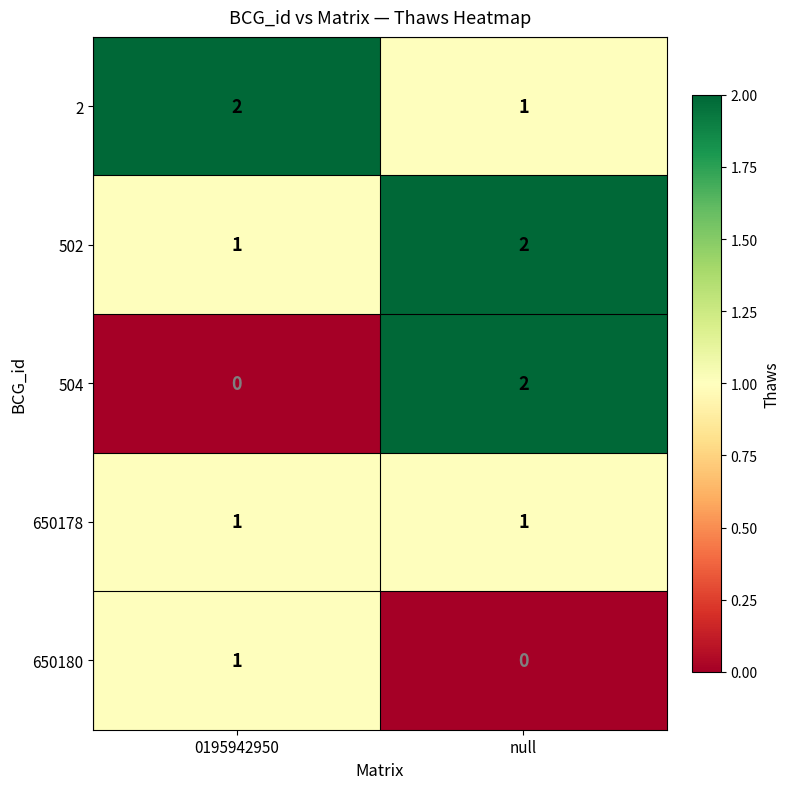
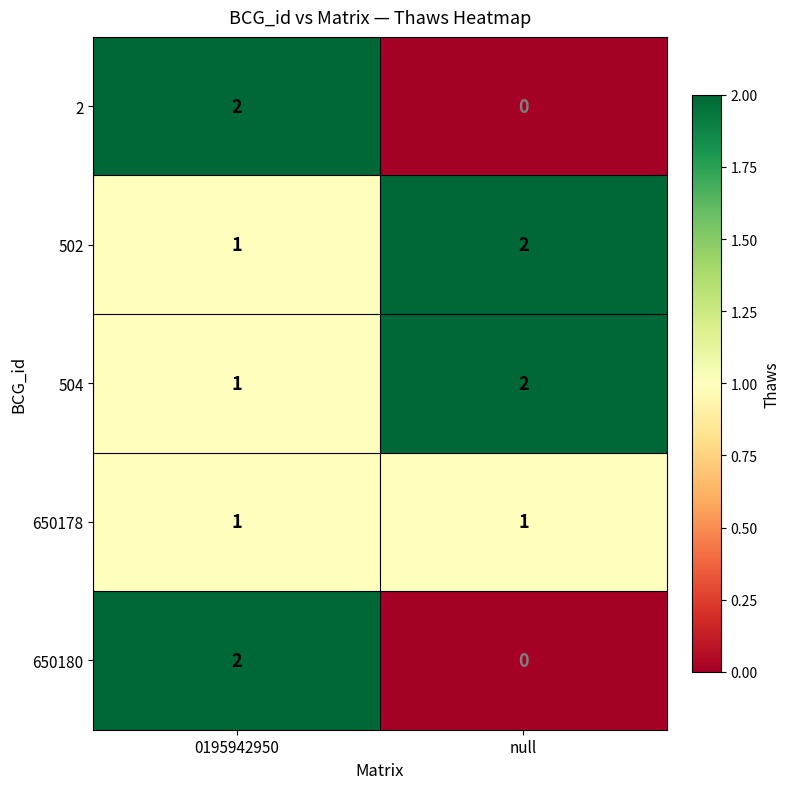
2, null: 1 -> 0
504, 0195942950: 0 -> 1
650180, 0195942950: 1 -> 2
